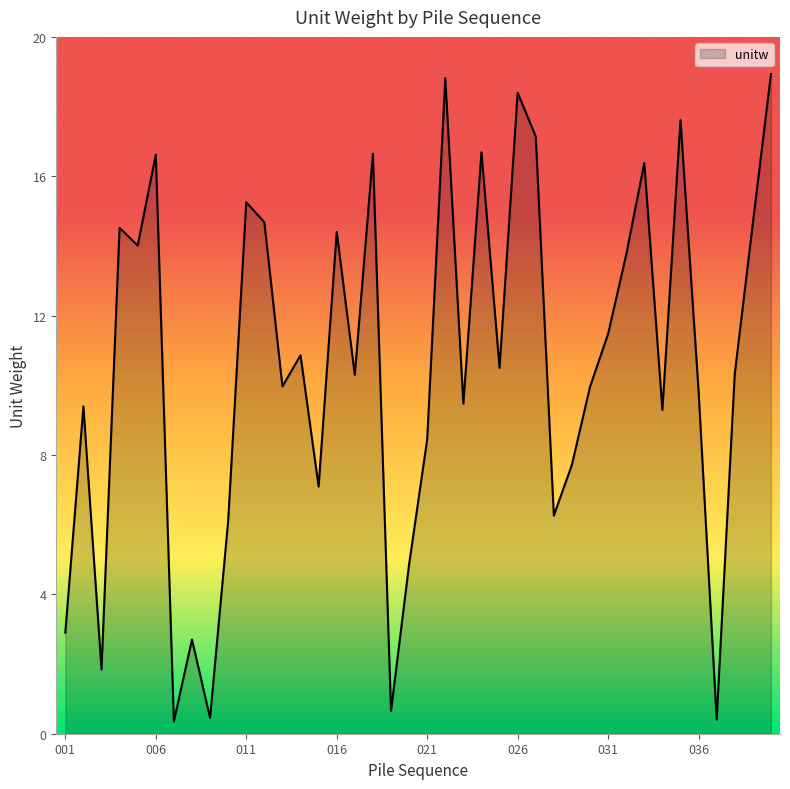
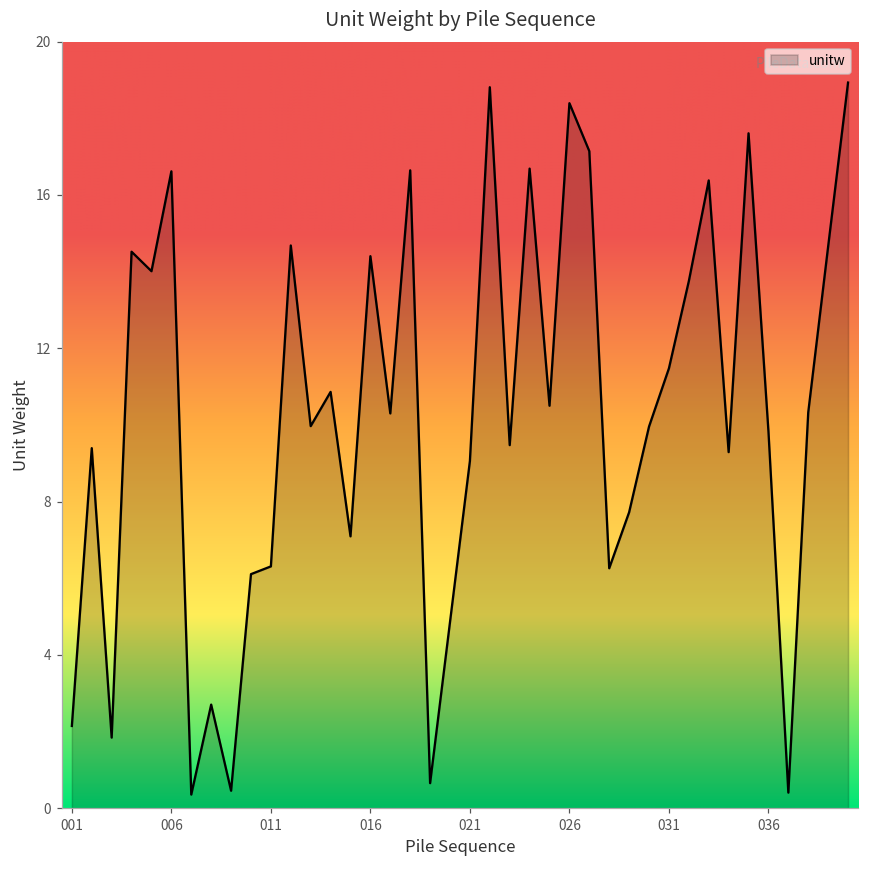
001: 2.9 -> 2.1
011: 15.3 -> 6.3
021: 8.4 -> 9.1
